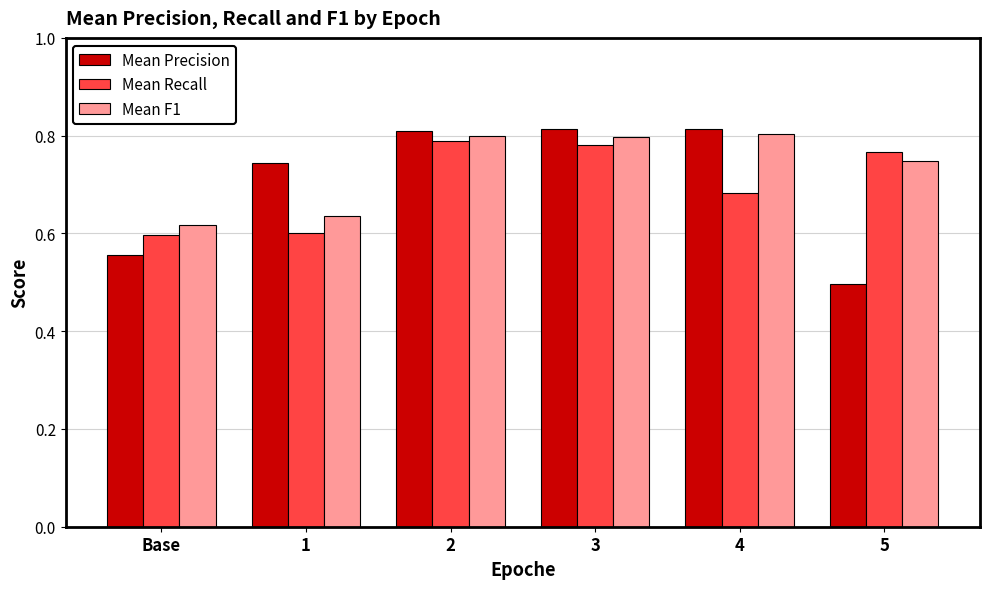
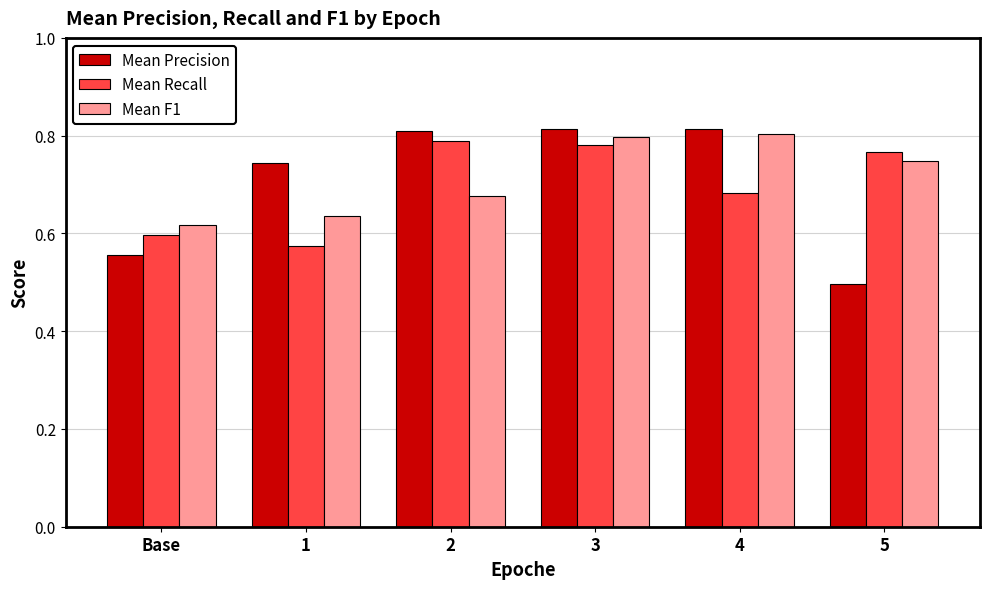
Mean Recall, 1: 0.60 -> 0.57
Mean F1, 2: 0.80 -> 0.68
